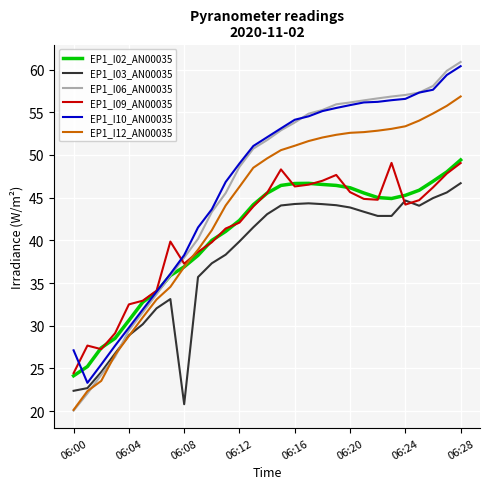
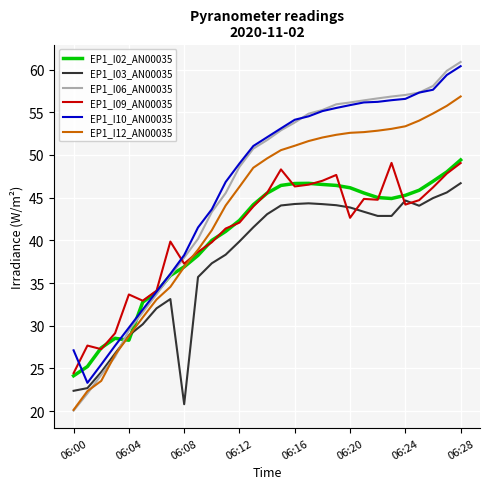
EP1_I02_AN00035, 06:04: 31 -> 28
EP1_I09_AN00035, 06:04: 32 -> 34
EP1_I09_AN00035, 06:20: 46 -> 43
